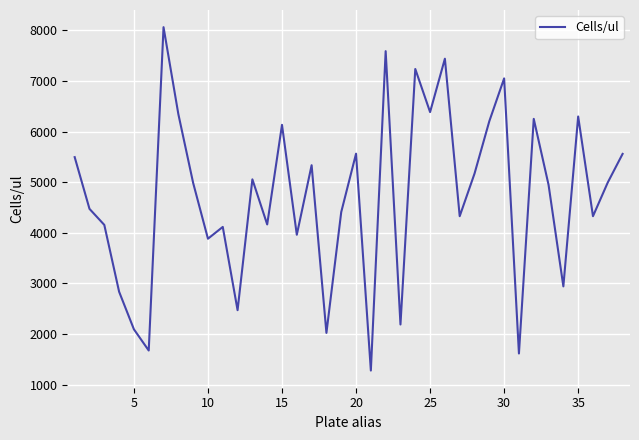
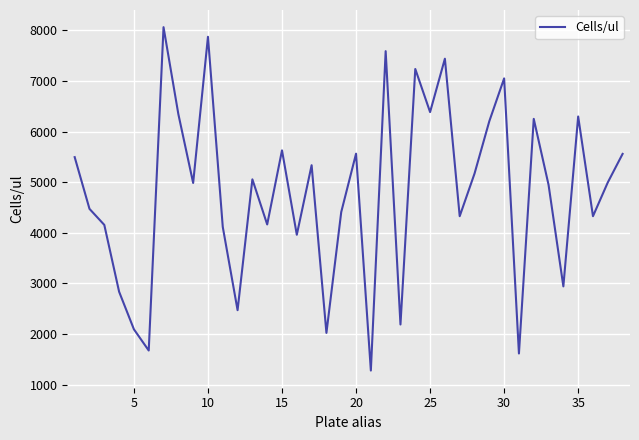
10: 3900 -> 7900
15: 6100 -> 5600
